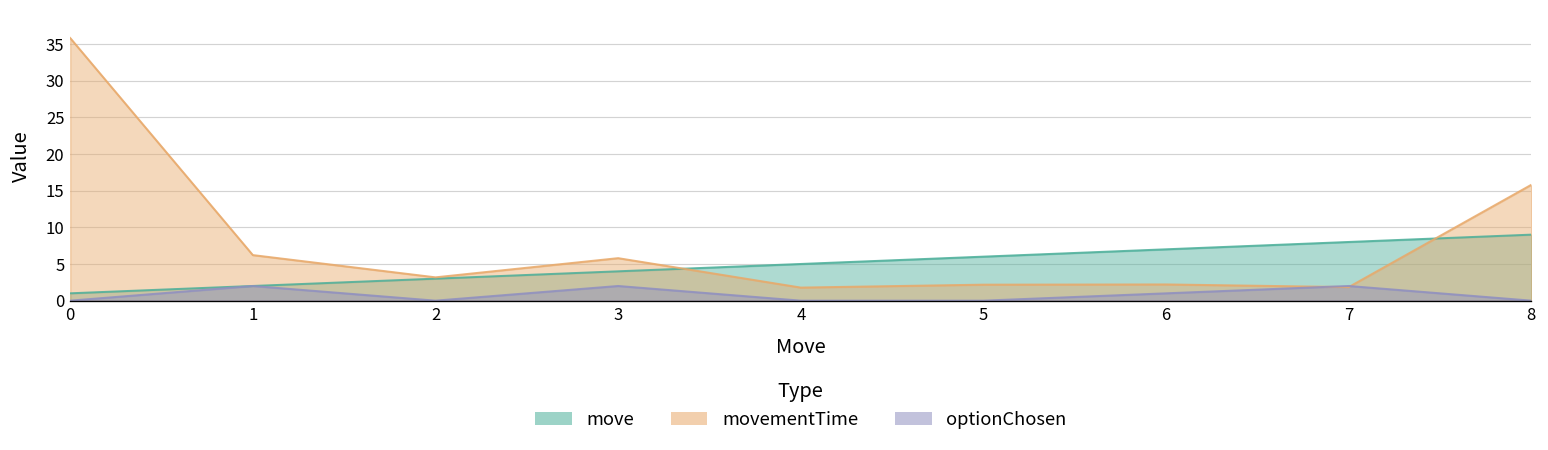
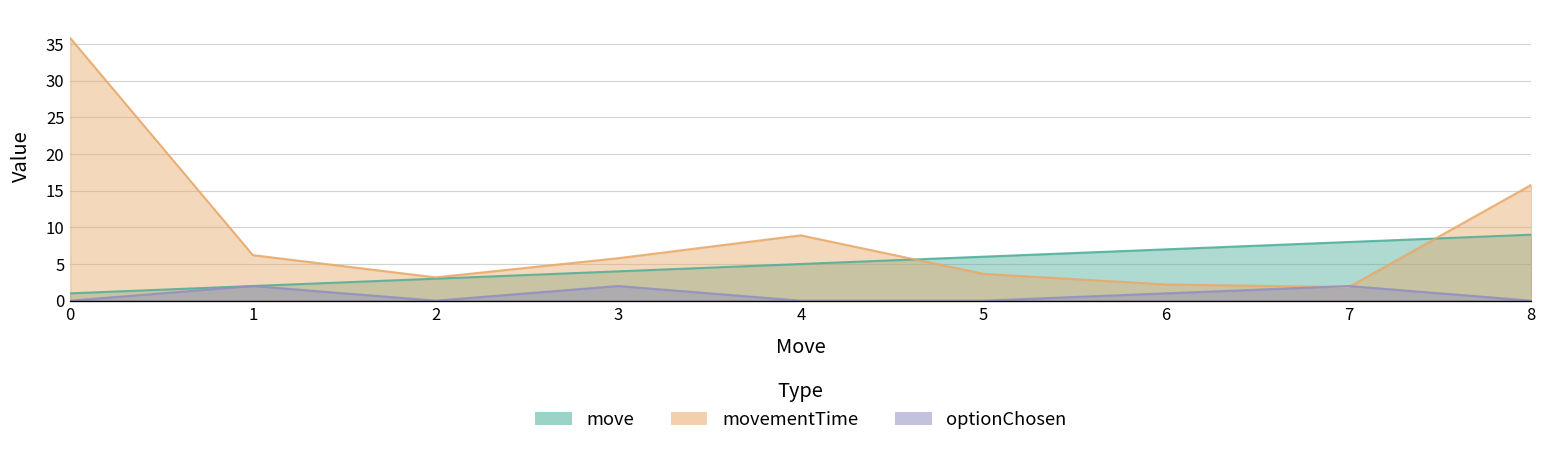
movementTime, 4: 2 -> 9
movementTime, 5: 2 -> 4
